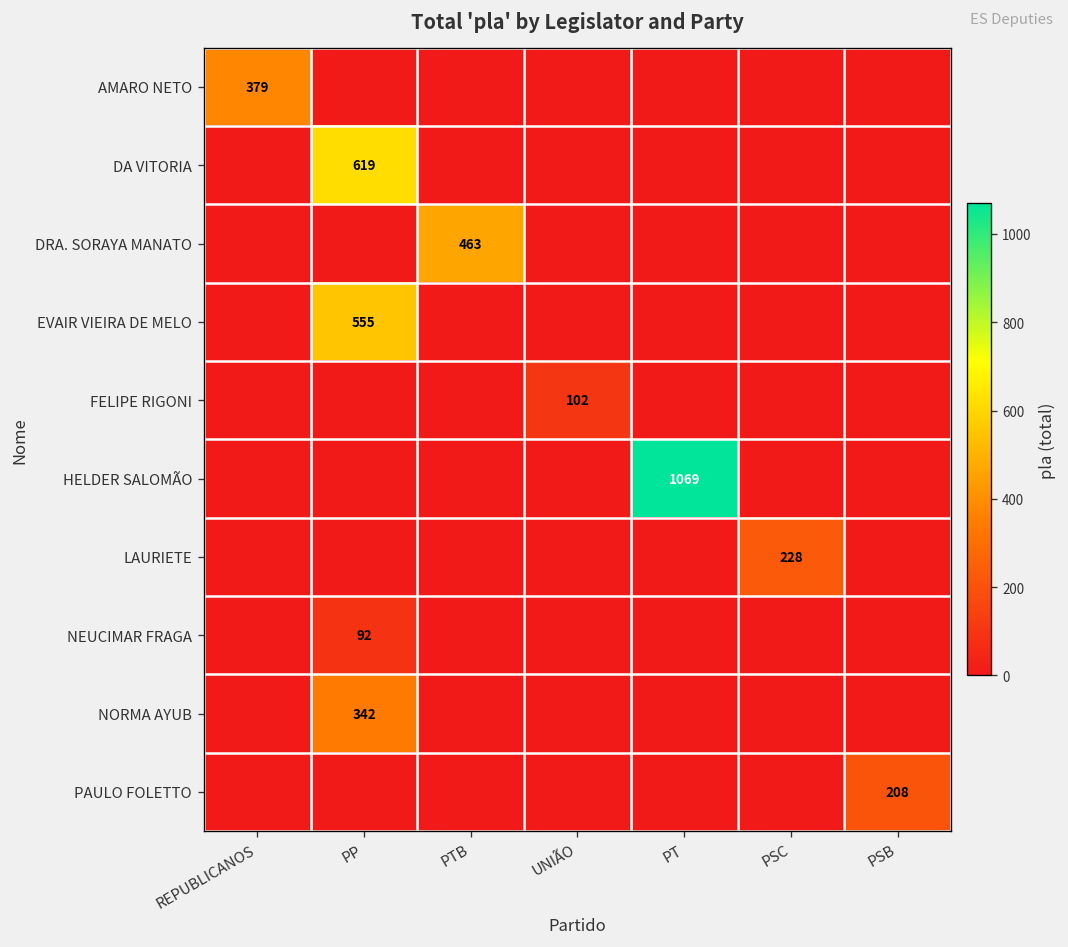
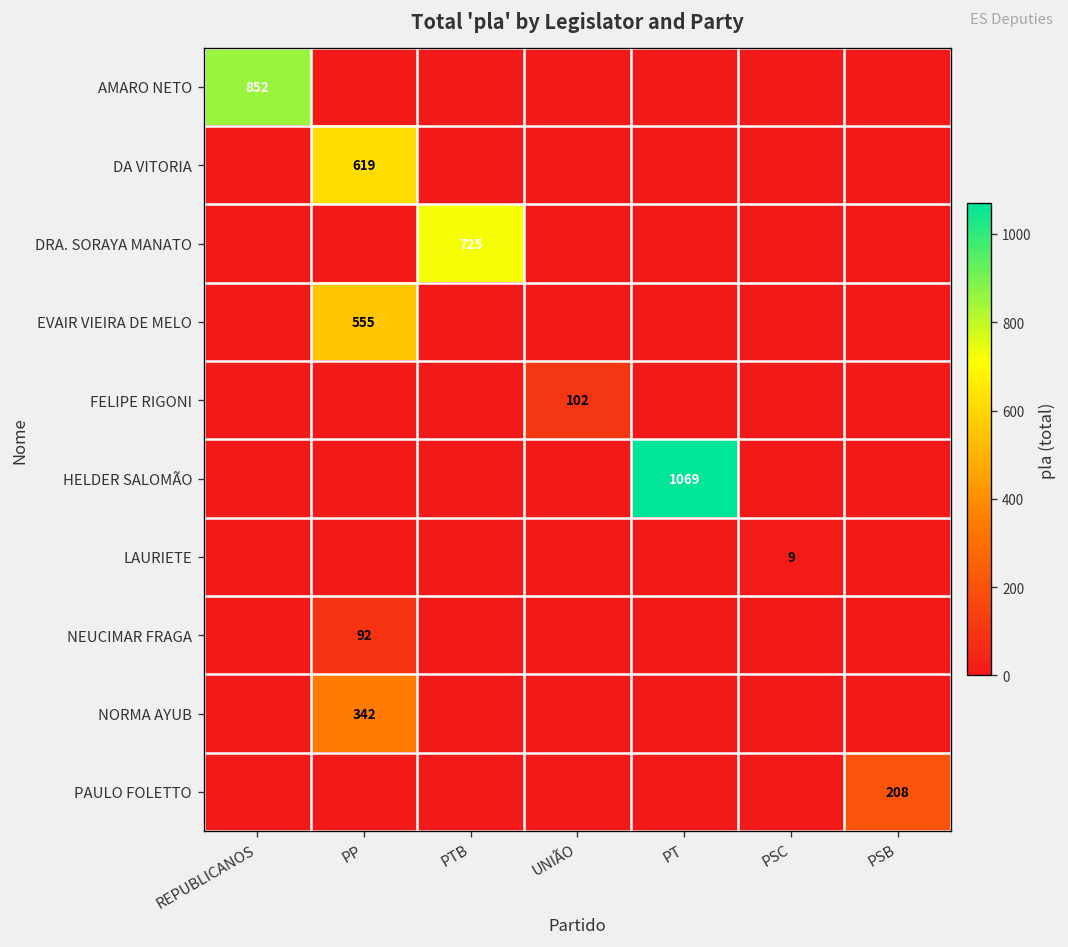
AMARO NETO, REPUBLICANOS: 379 -> 852
DRA. SORAYA MANATO, PTB: 463 -> 725
LAURIETE, PSC: 228 -> 9
